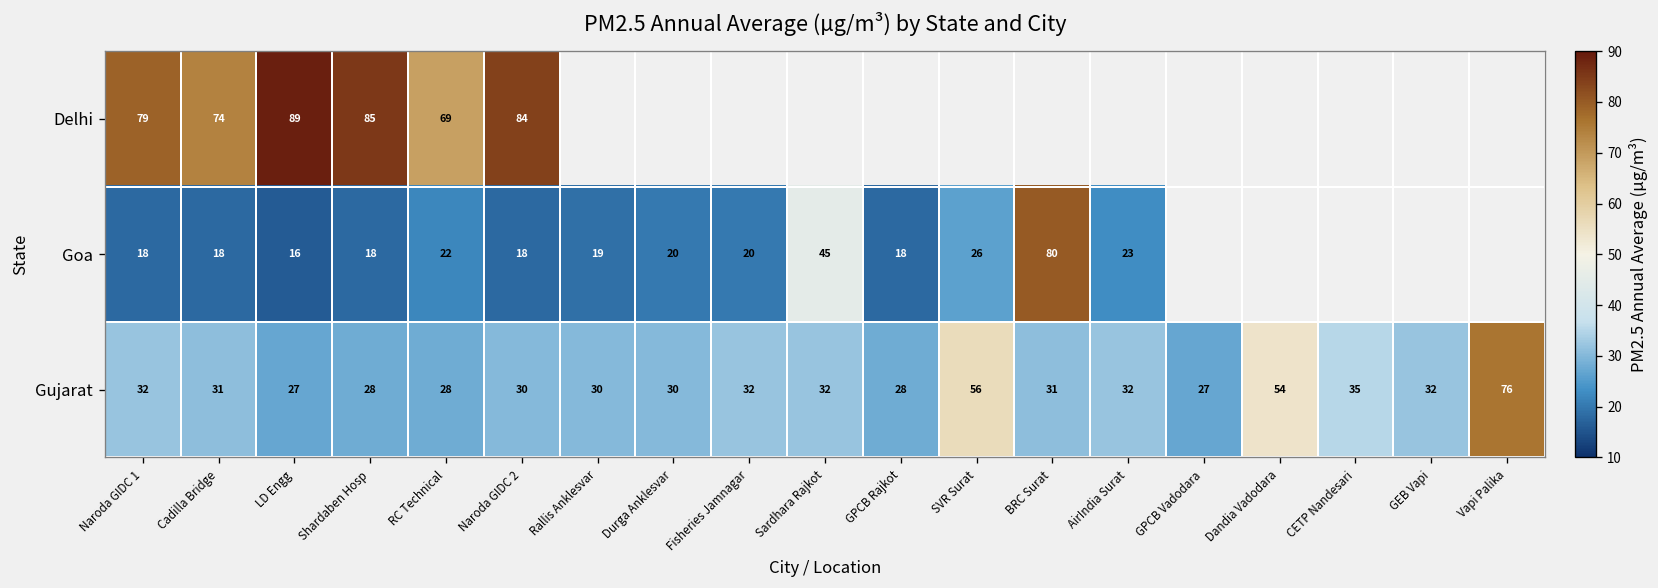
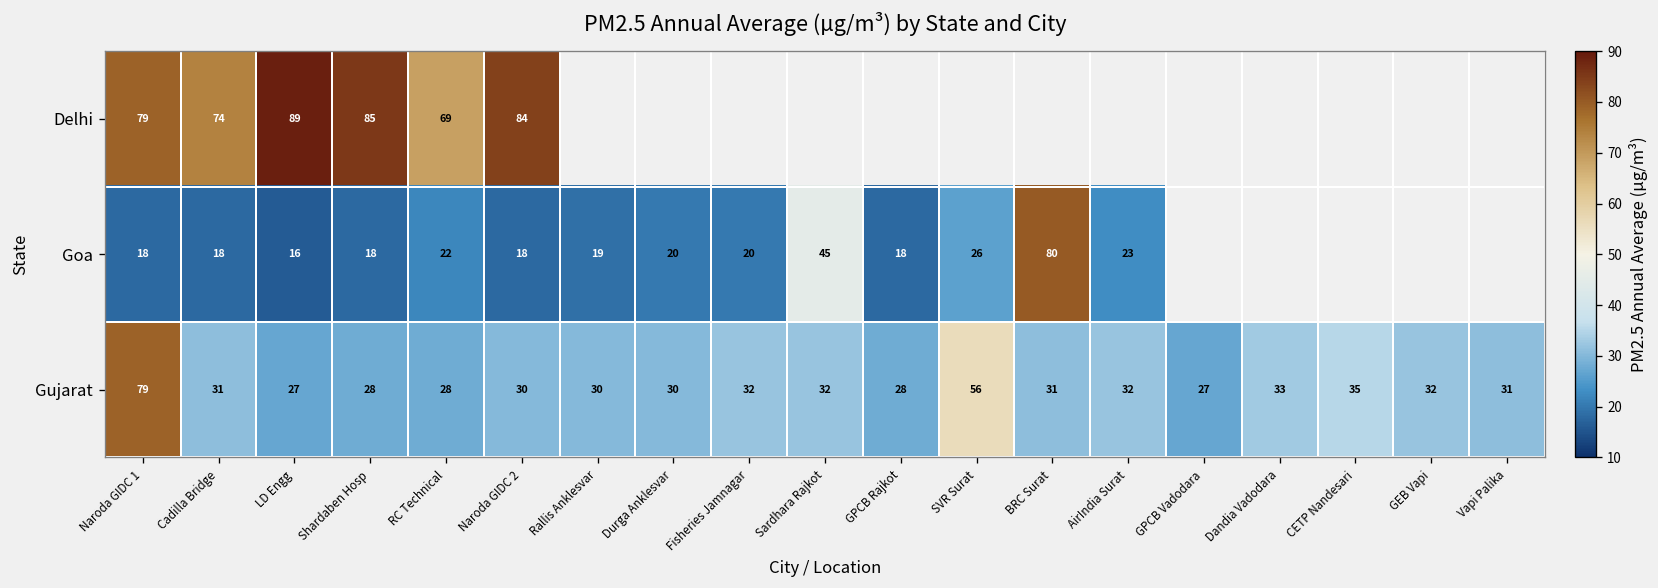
Gujarat, Naroda GIDC 1: 32 -> 79
Gujarat, Dandia Vadodara: 54 -> 33
Gujarat, Vapi Palika: 76 -> 31
